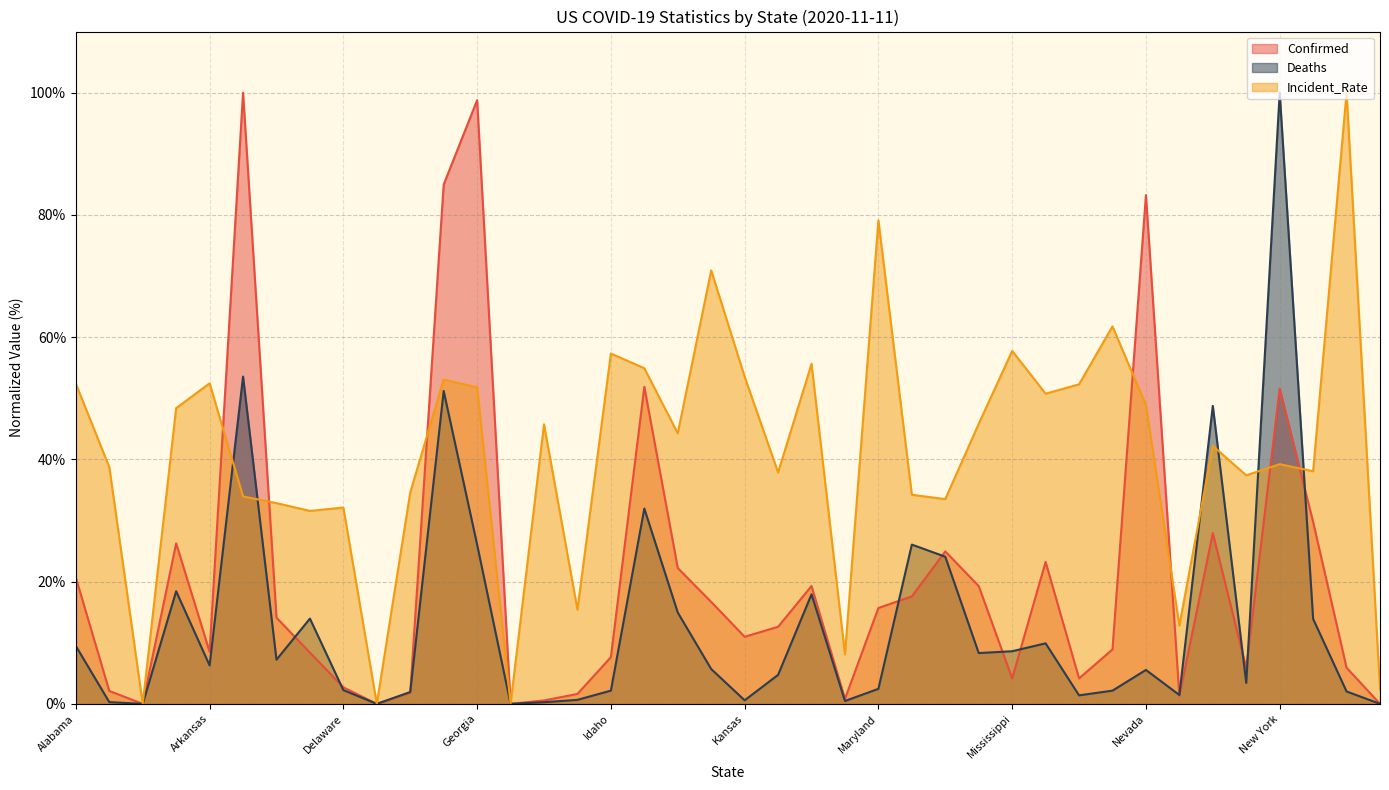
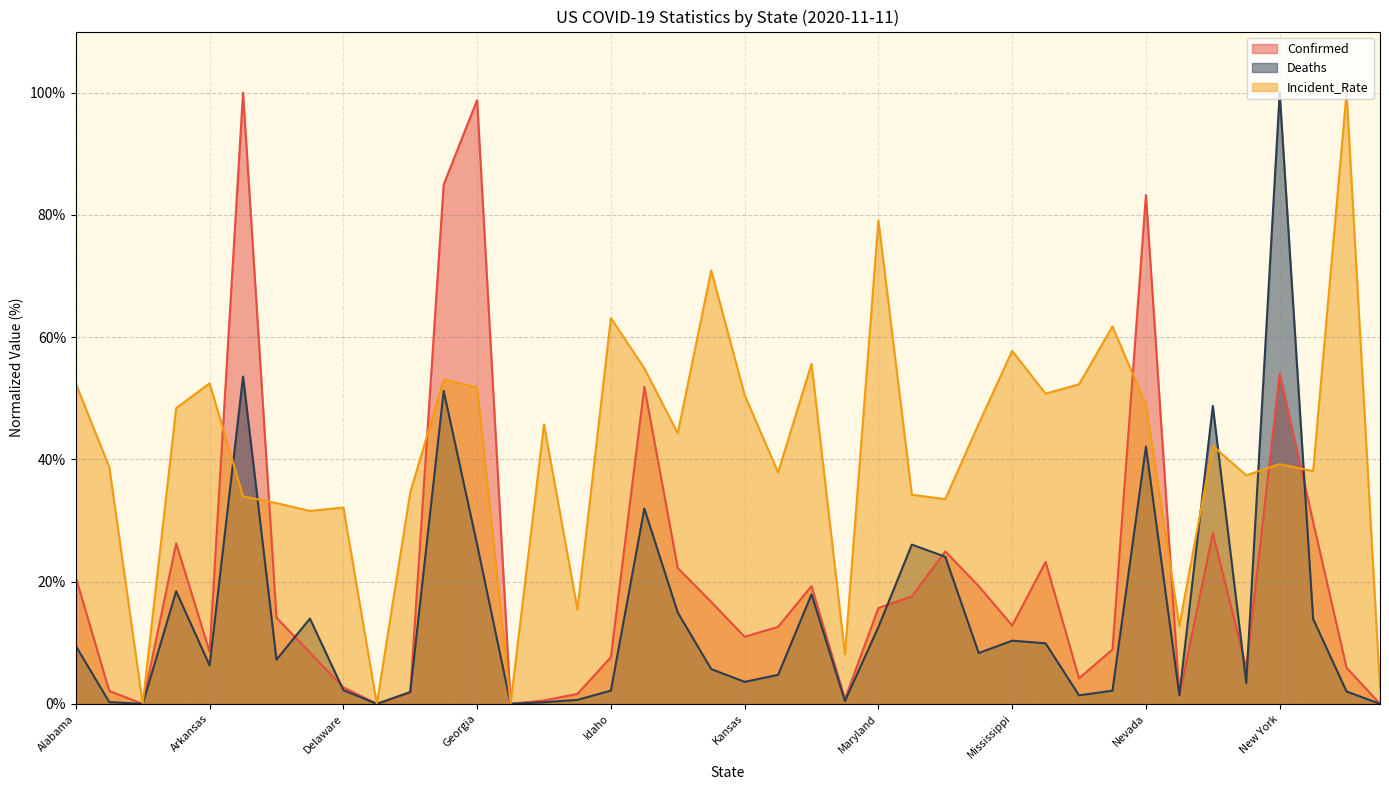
Incident_Rate, Idaho: 57% -> 63%
Deaths, Kansas: 1% -> 4%
Incident_Rate, Kansas: 54% -> 51%
Deaths, Maryland: 2% -> 13%
Confirmed, Mississippi: 4% -> 13%
Deaths, Mississippi: 9% -> 10%
Deaths, Nevada: 6% -> 42%
Confirmed, New York: 52% -> 54%
